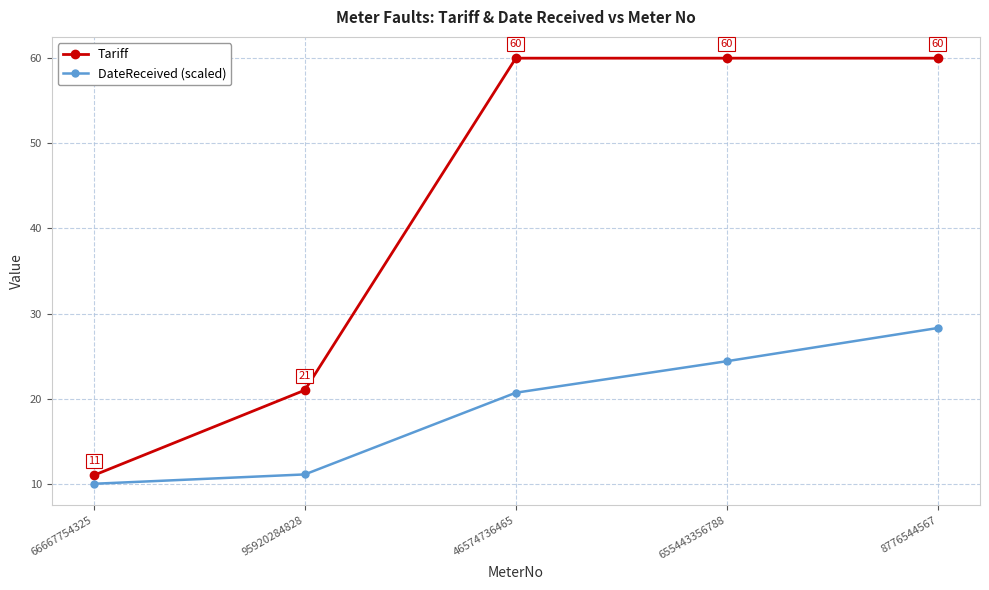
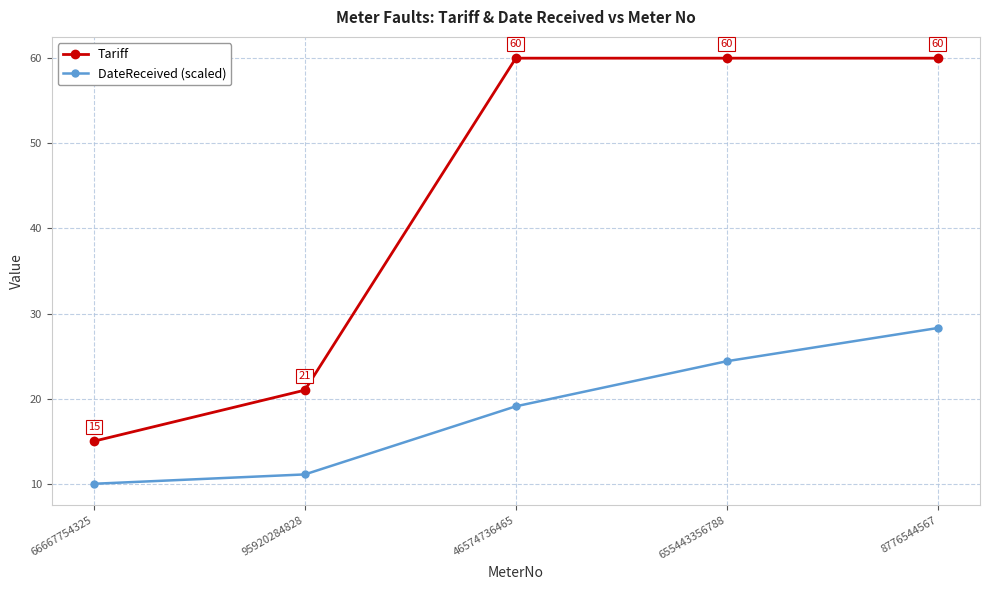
Tariff, 66667754325: 11 -> 15
DateReceived (scaled), 46574736465: 21 -> 19
